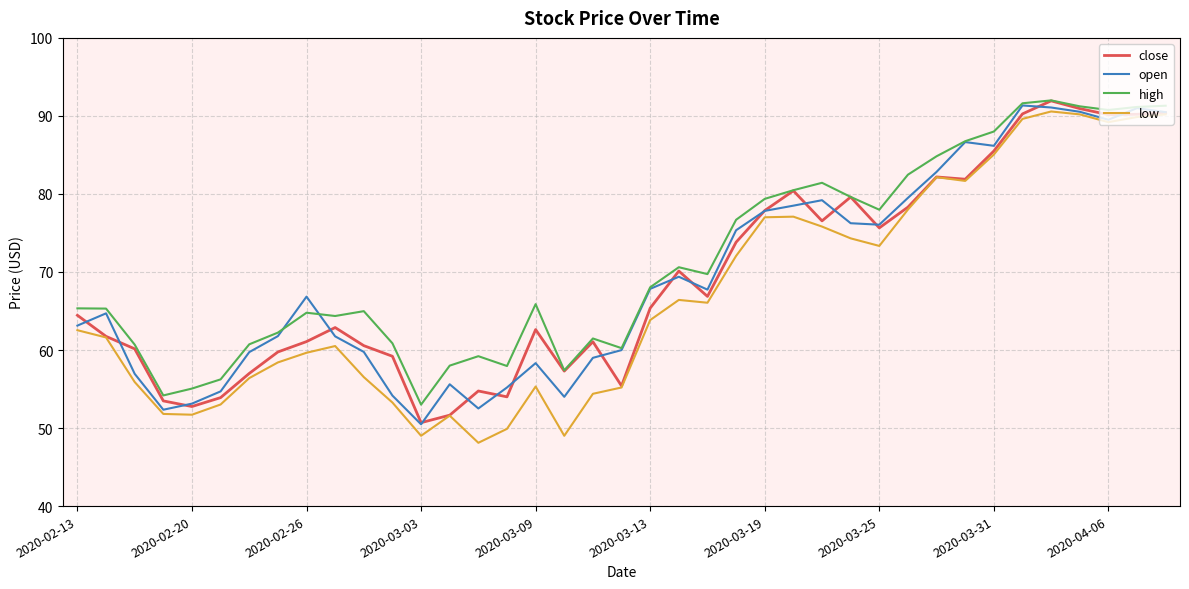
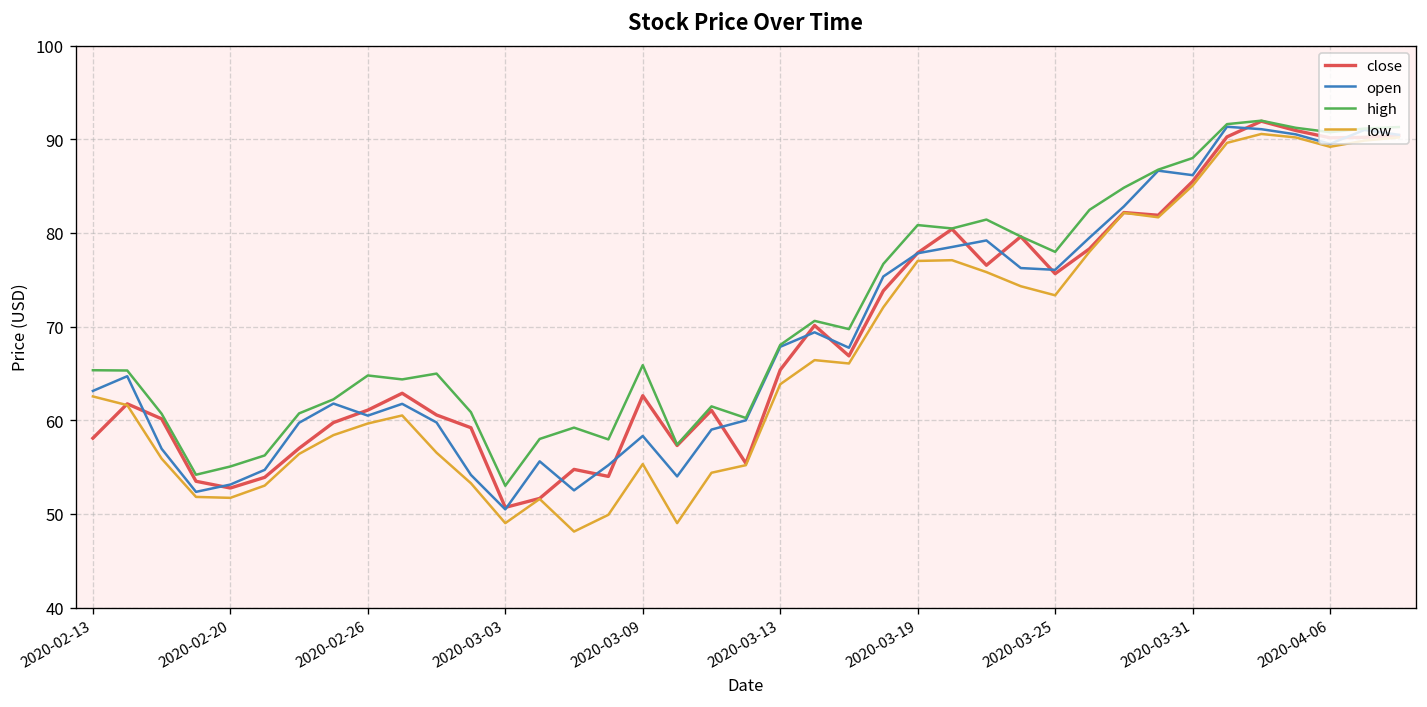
close, 2020-02-13: 64 -> 58
open, 2020-02-26: 67 -> 60
high, 2020-03-19: 79 -> 81
